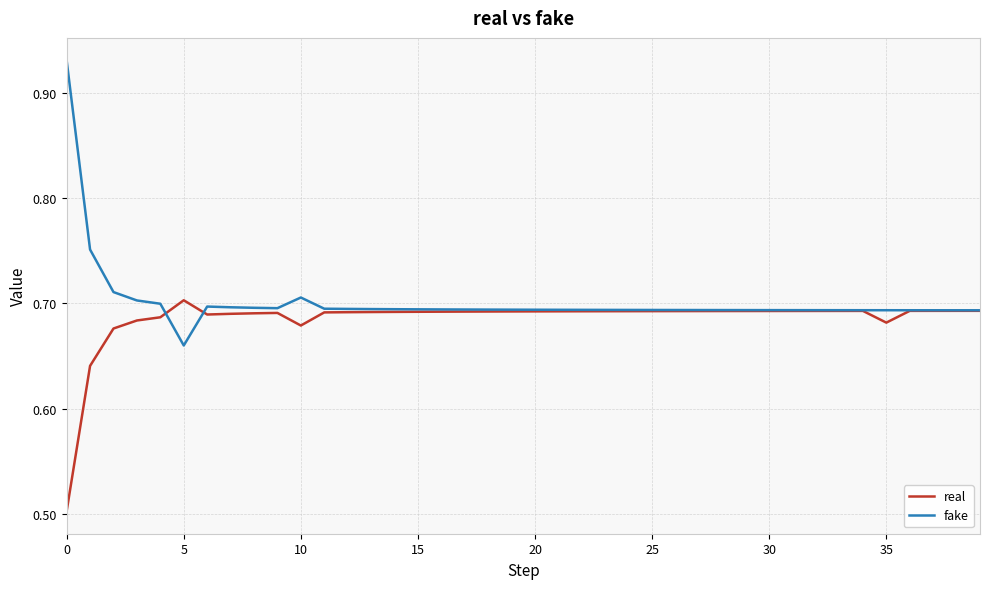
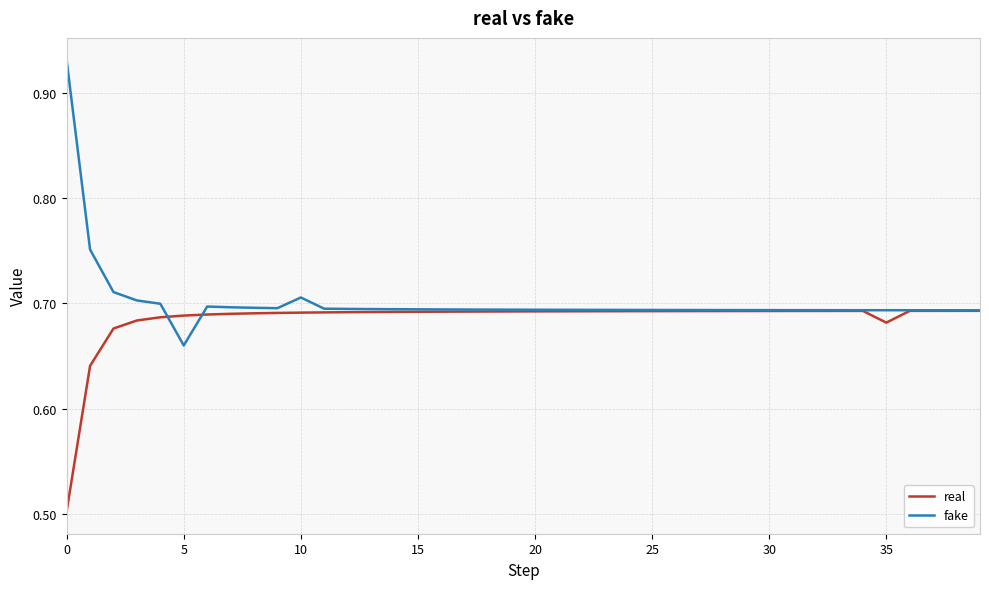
real, 5: 0.703 -> 0.688
real, 10: 0.679 -> 0.691
